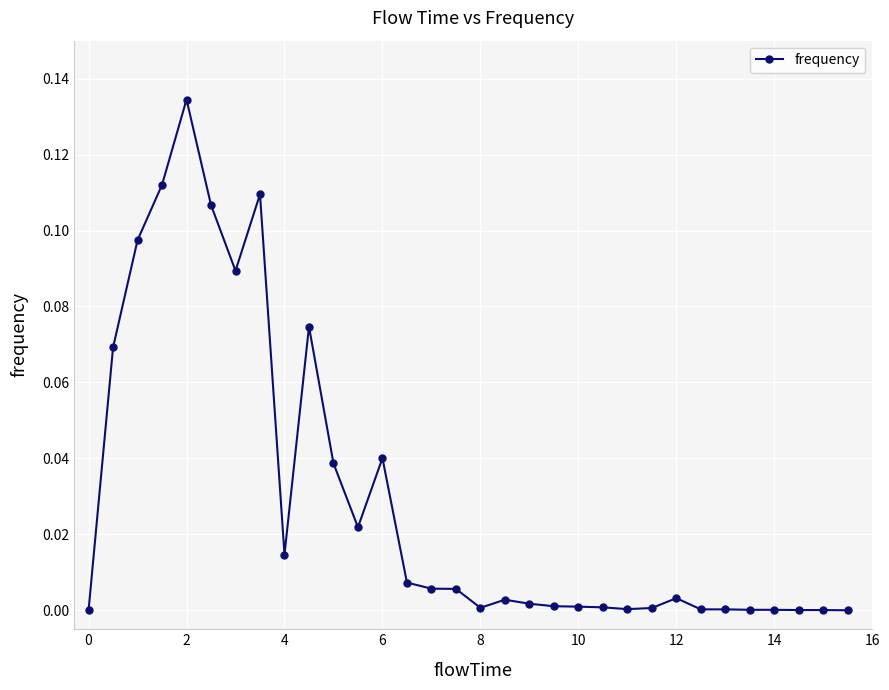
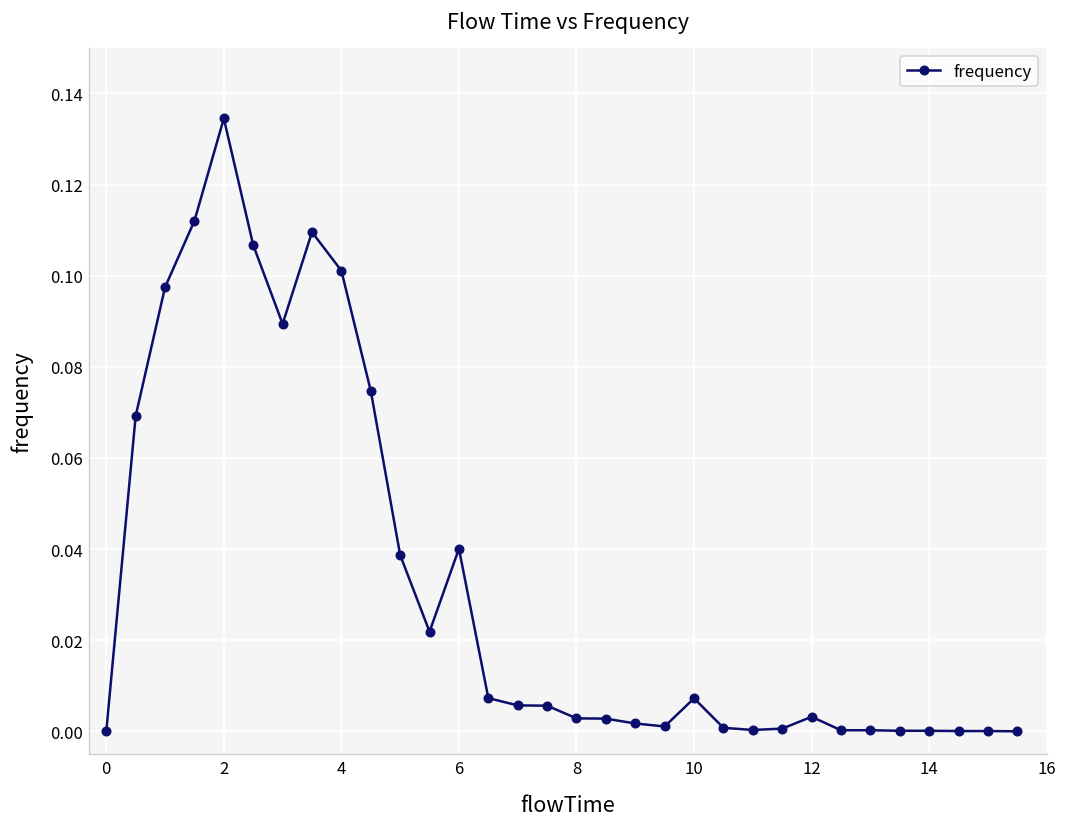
4: 0.015 -> 0.101
8: 0.001 -> 0.003
10: 0.001 -> 0.007
